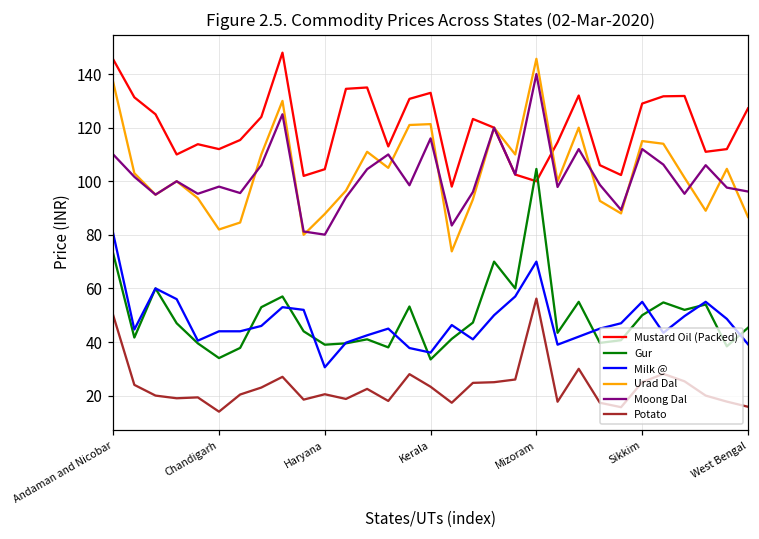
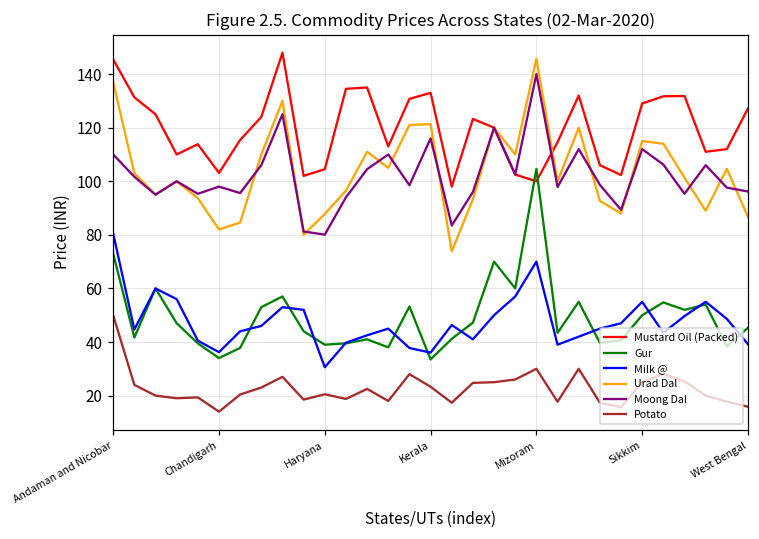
Mustard Oil (Packed), Chandigarh: 112 -> 103
Milk @, Chandigarh: 44 -> 36
Potato, Mizoram: 56 -> 30
